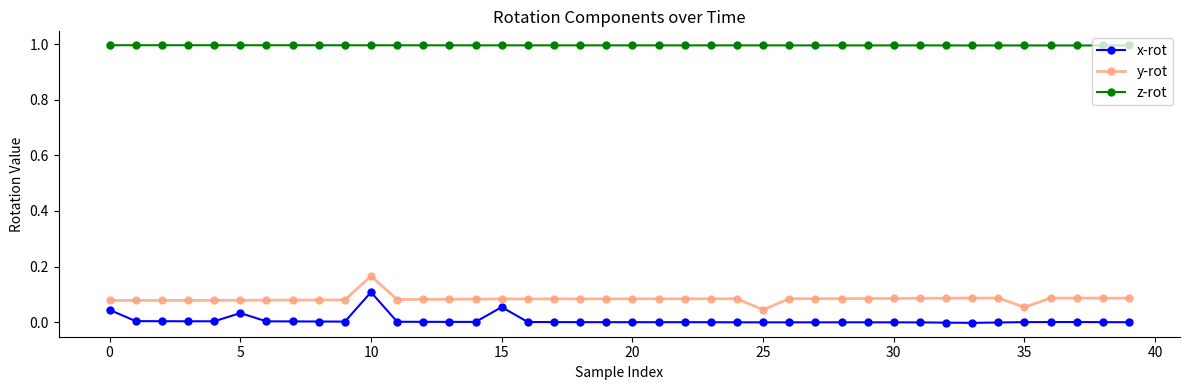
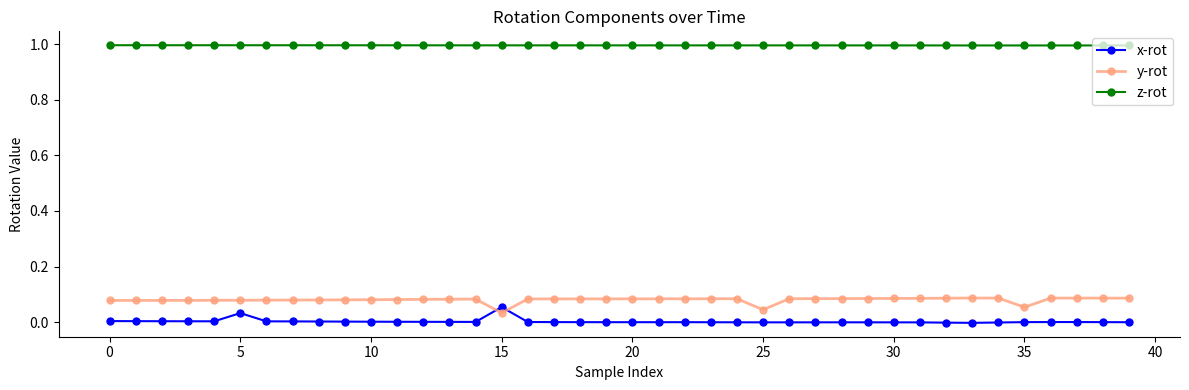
x-rot, 0: 0.04 -> 0.00
x-rot, 10: 0.11 -> 0.00
y-rot, 10: 0.17 -> 0.08
y-rot, 15: 0.08 -> 0.03
